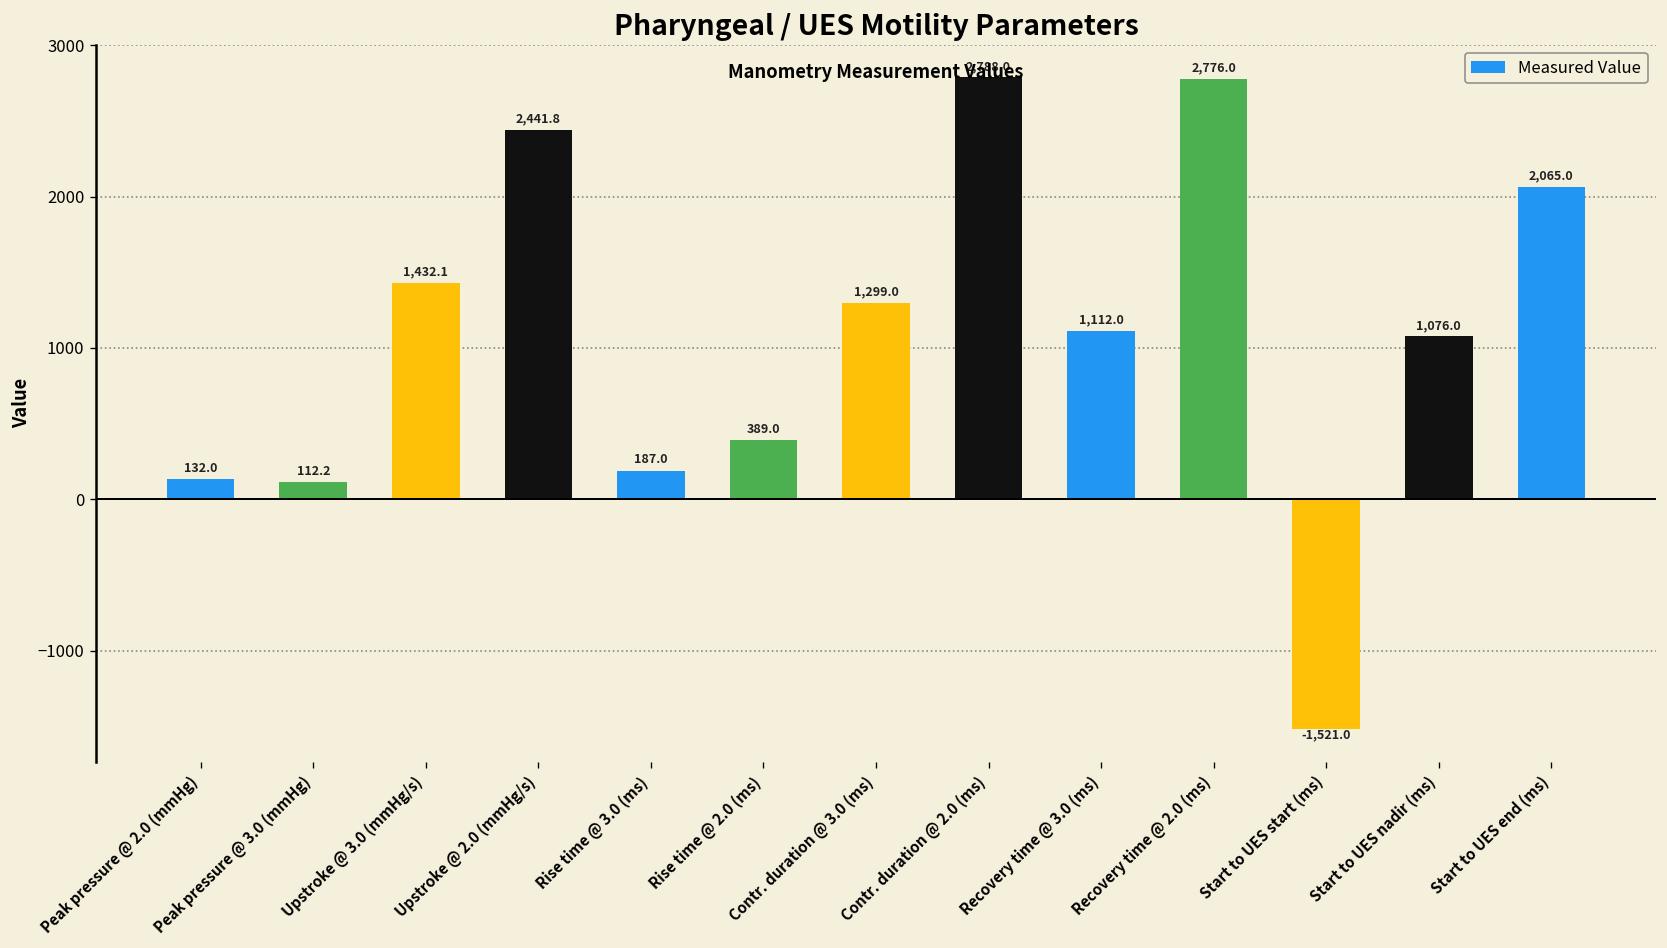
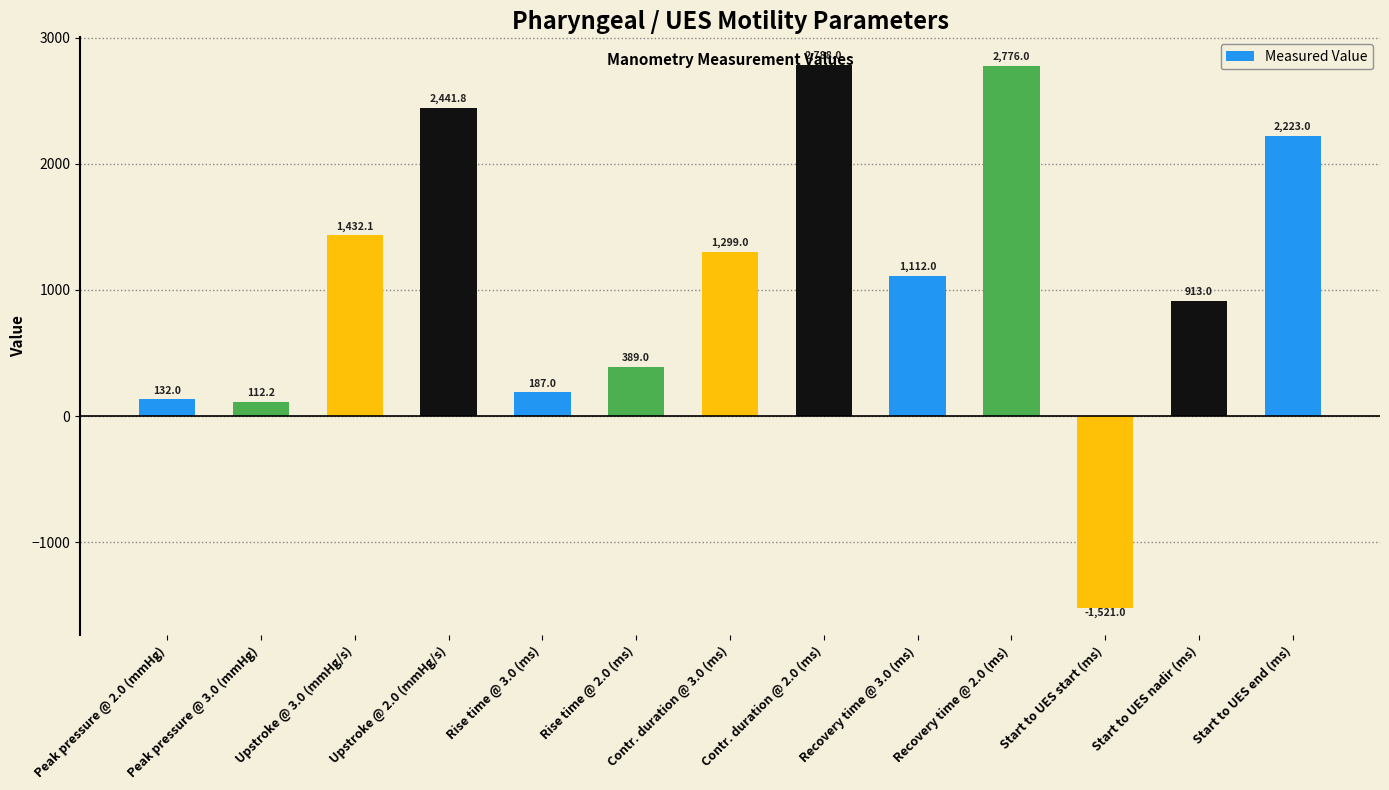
Start to UES nadir (ms): 1,076.0 -> 913.0
Start to UES end (ms): 2,065.0 -> 2,223.0
